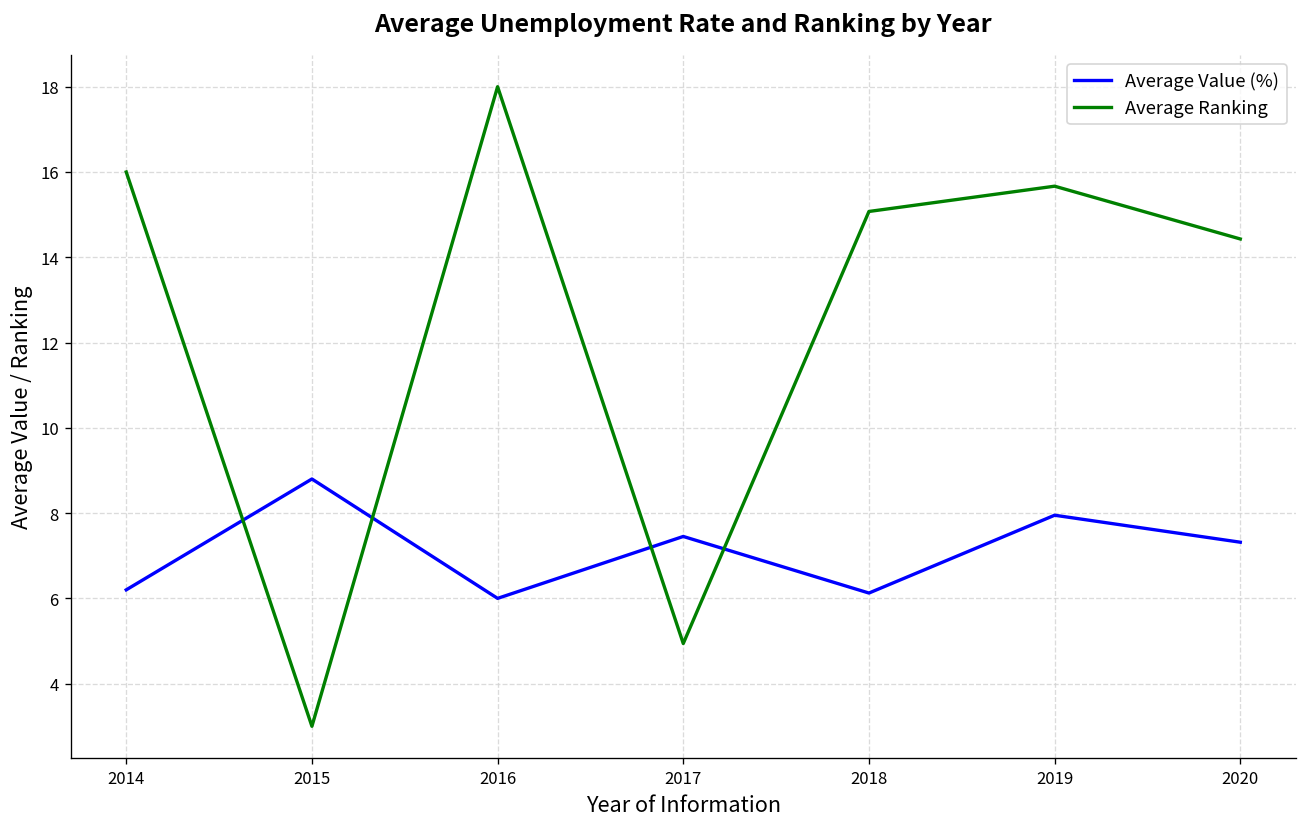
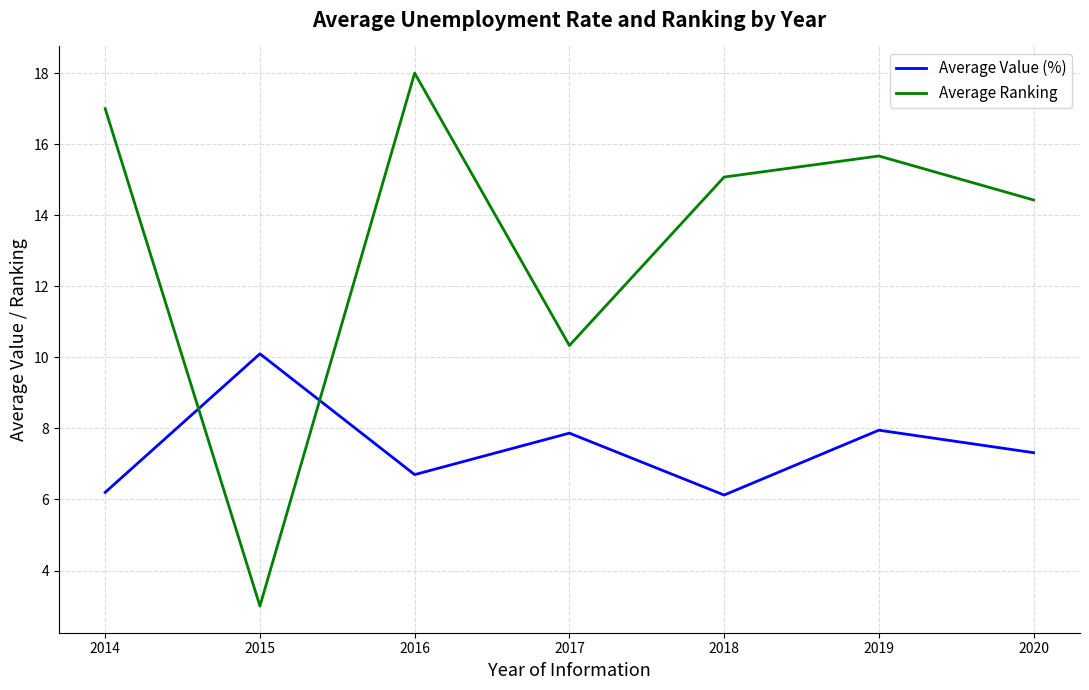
Average Ranking, 2014: 16 -> 17
Average Value (%), 2015: 8.8 -> 10.1
Average Value (%), 2016: 6.0 -> 6.7
Average Value (%), 2017: 7.5 -> 7.9
Average Ranking, 2017: 4.9 -> 10.3
